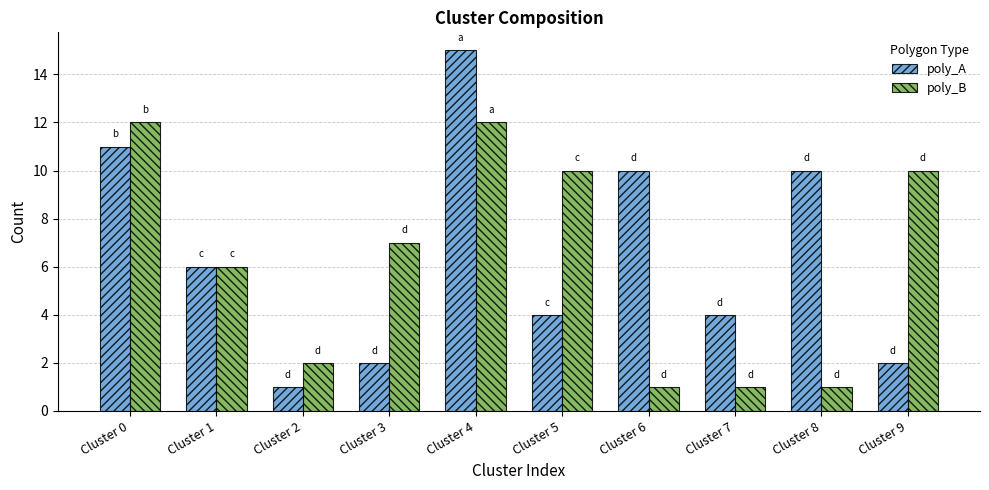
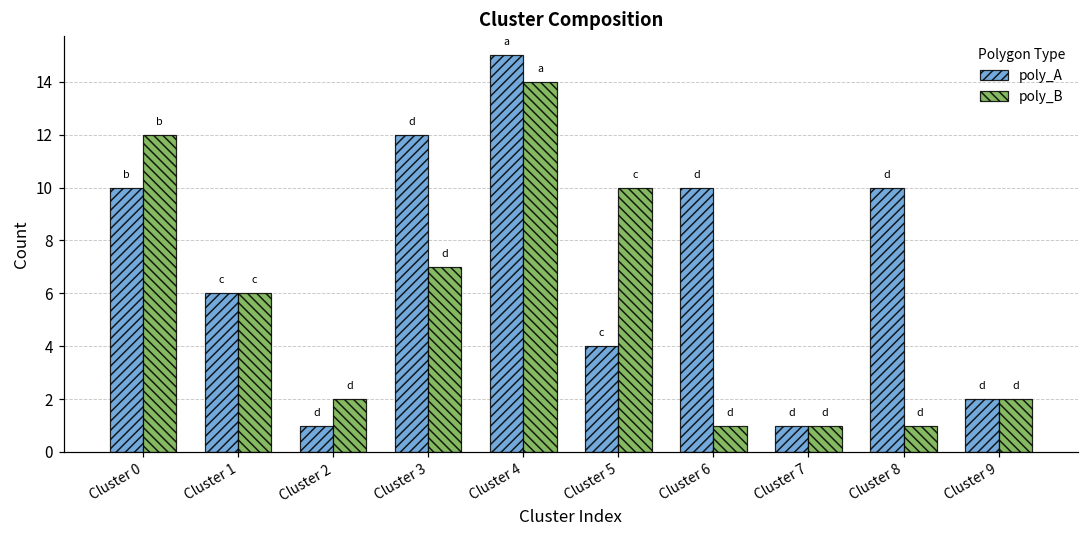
poly_A, Cluster 0: 11 -> 10
poly_A, Cluster 3: 2 -> 12
poly_B, Cluster 4: 12 -> 14
poly_A, Cluster 7: 4 -> 1
poly_B, Cluster 9: 10 -> 2
